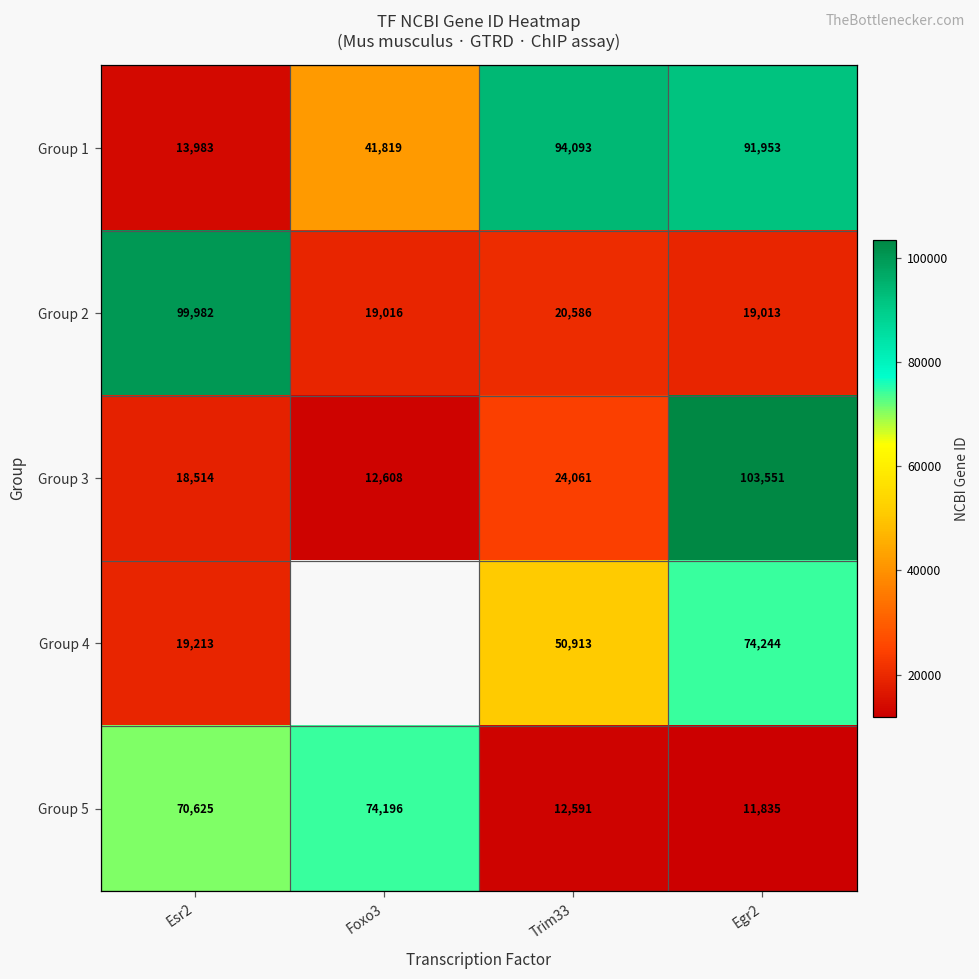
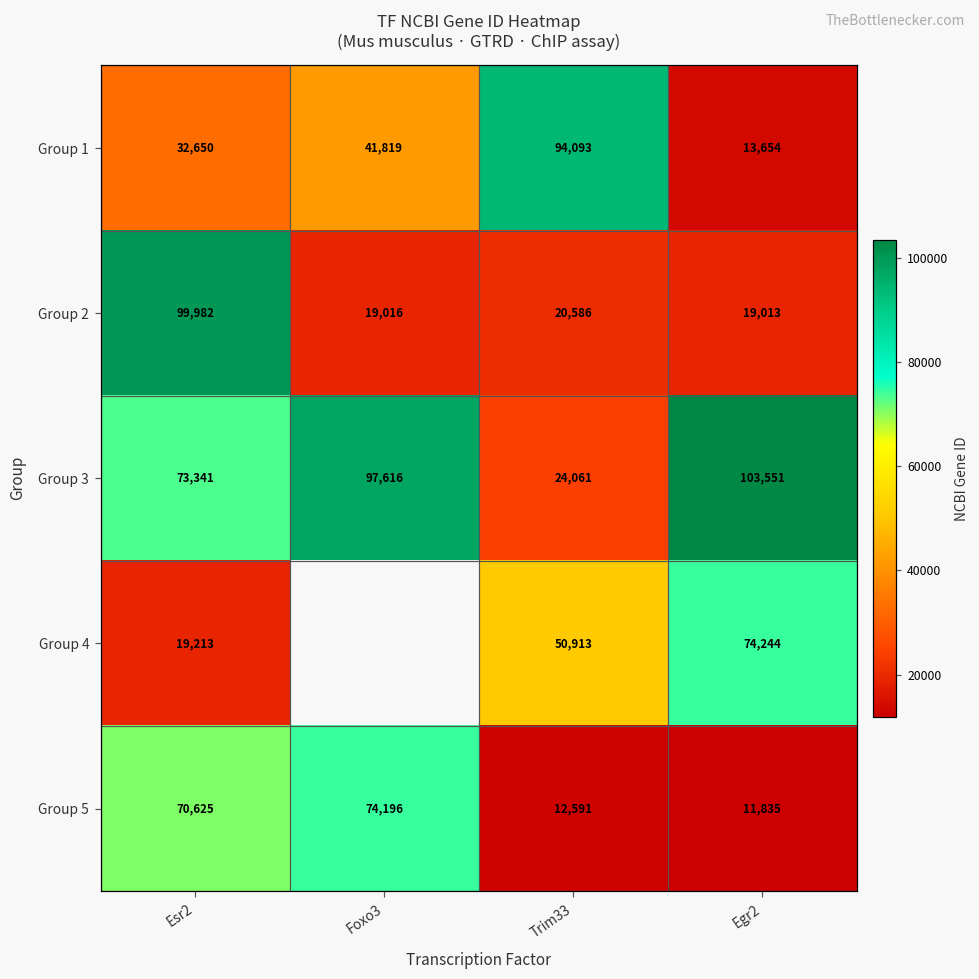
Group 1, Esr2: 13,983 -> 32,650
Group 1, Egr2: 91,953 -> 13,654
Group 3, Esr2: 18,514 -> 73,341
Group 3, Foxo3: 12,608 -> 97,616
